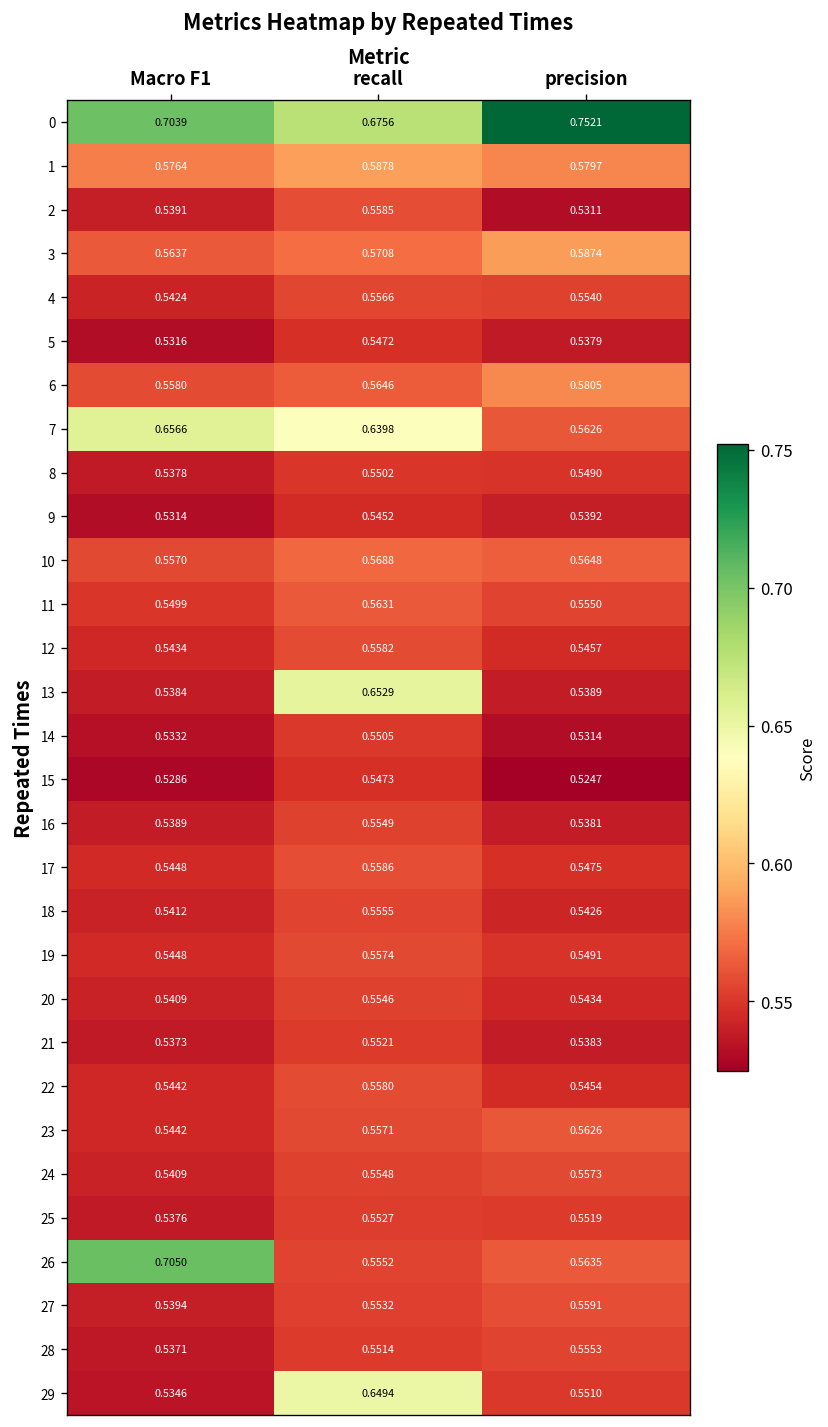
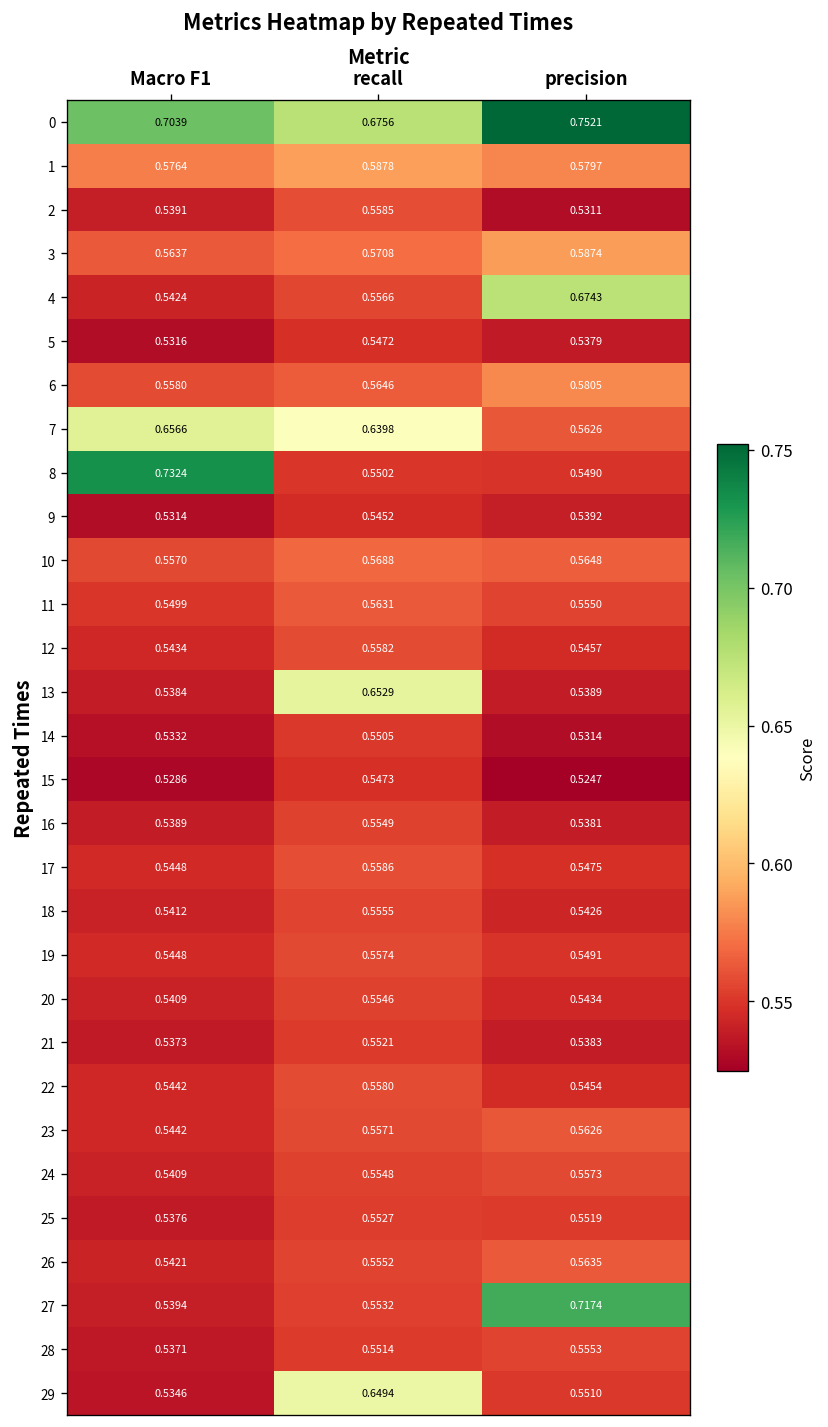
4, precision: 0.5540 -> 0.6743
8, Macro F1: 0.5378 -> 0.7324
26, Macro F1: 0.7050 -> 0.5421
27, precision: 0.5591 -> 0.7174
